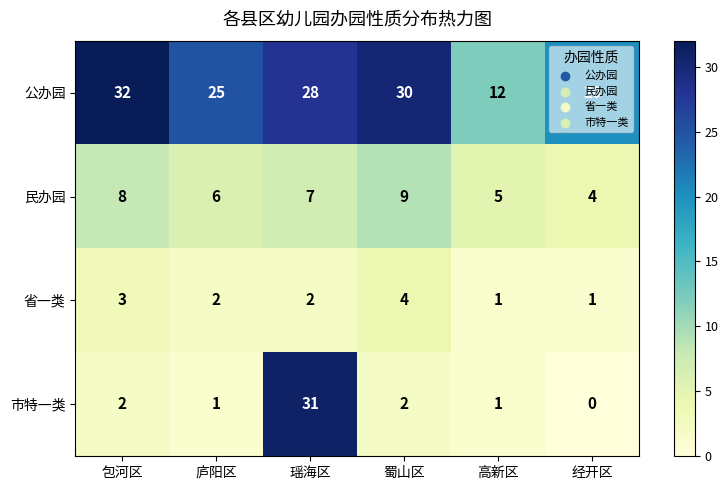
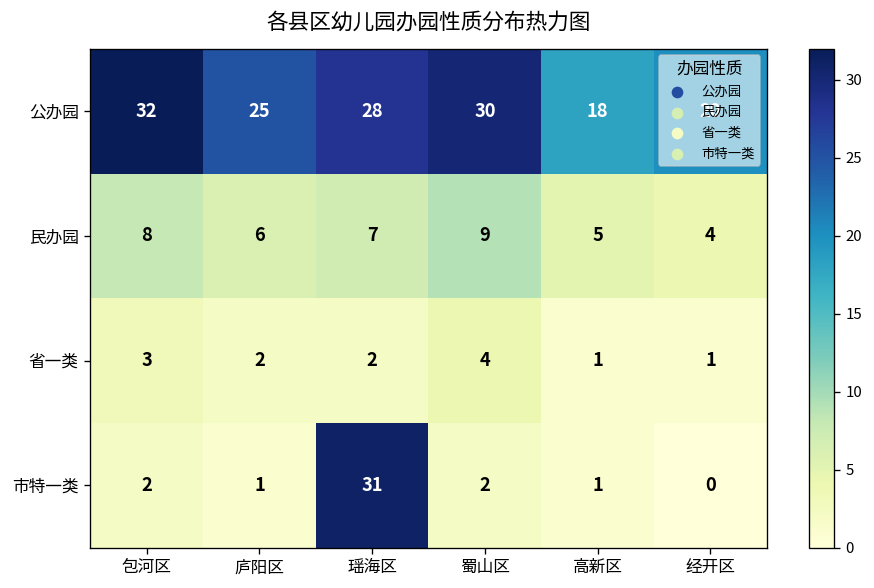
公办园, 高新区: 12 -> 18
